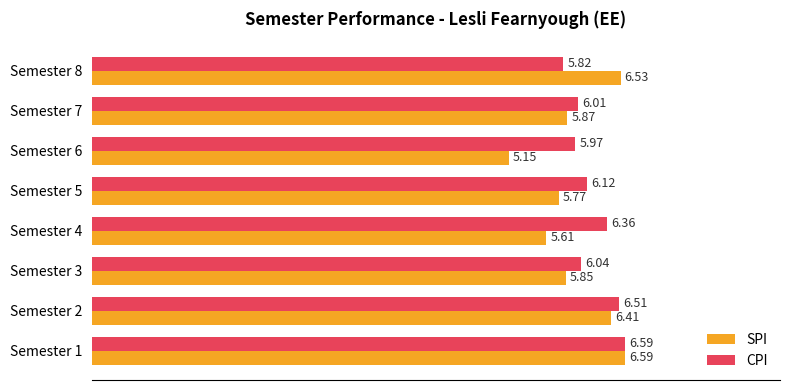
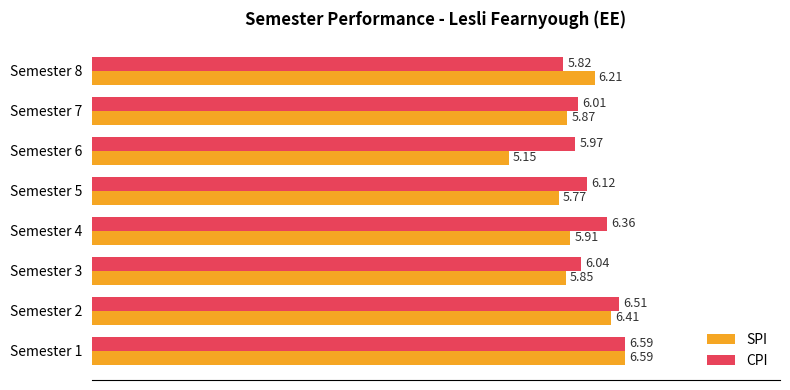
SPI, Semester 8: 6.53 -> 6.21
SPI, Semester 4: 5.61 -> 5.91
